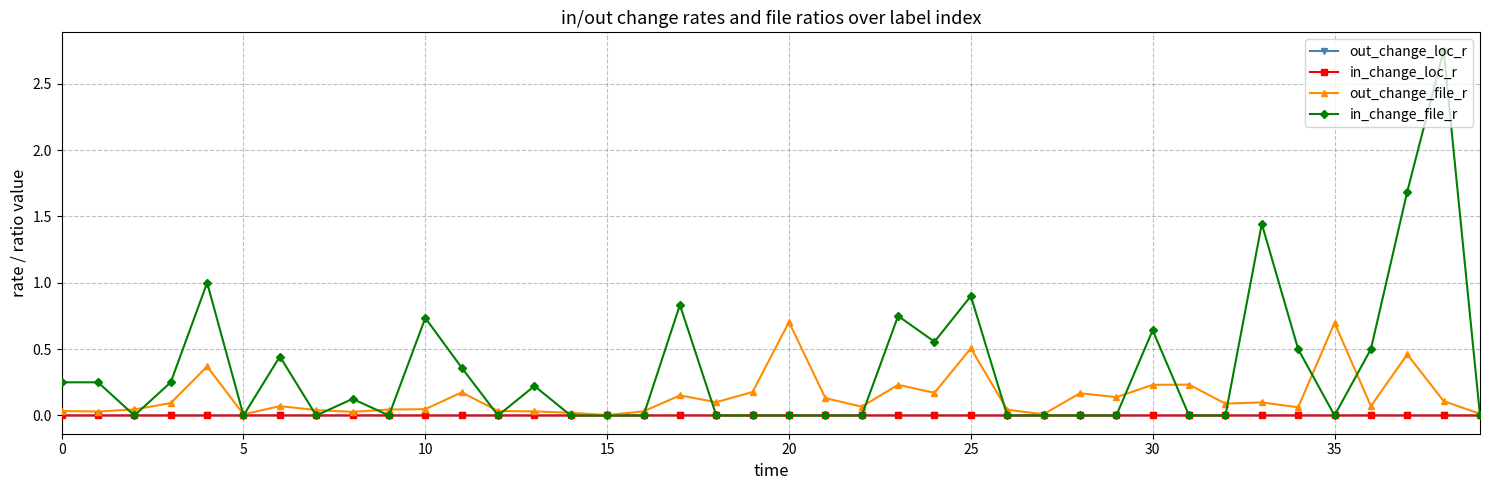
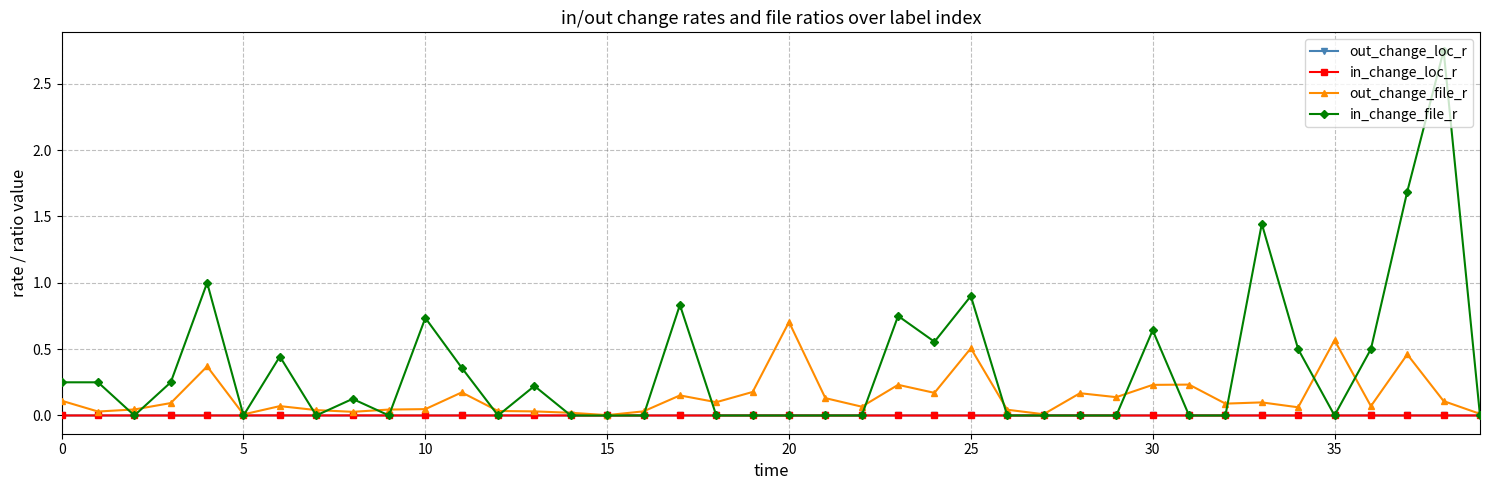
out_change_file_r, 0: 0.03 -> 0.11
out_change_file_r, 35: 0.70 -> 0.57
